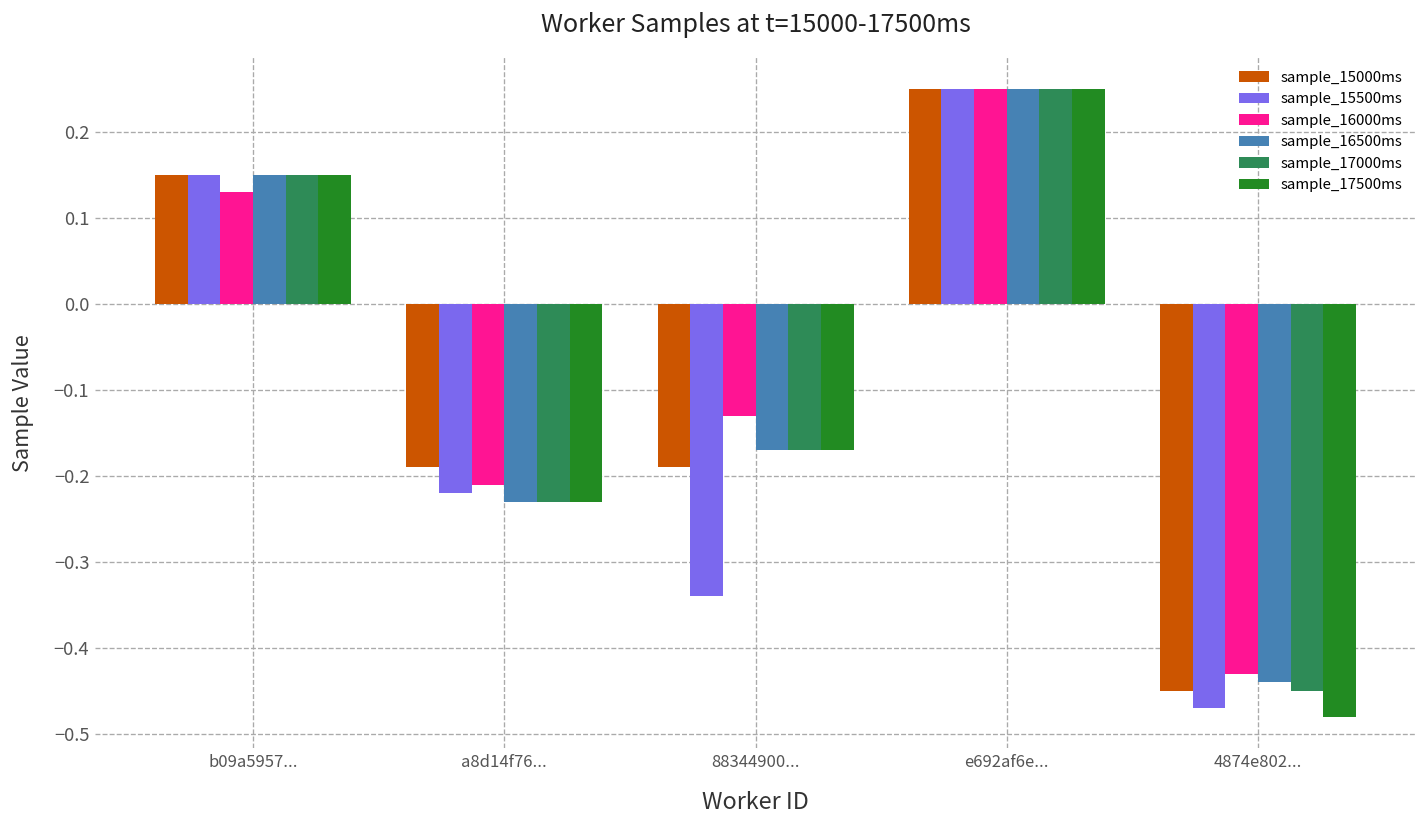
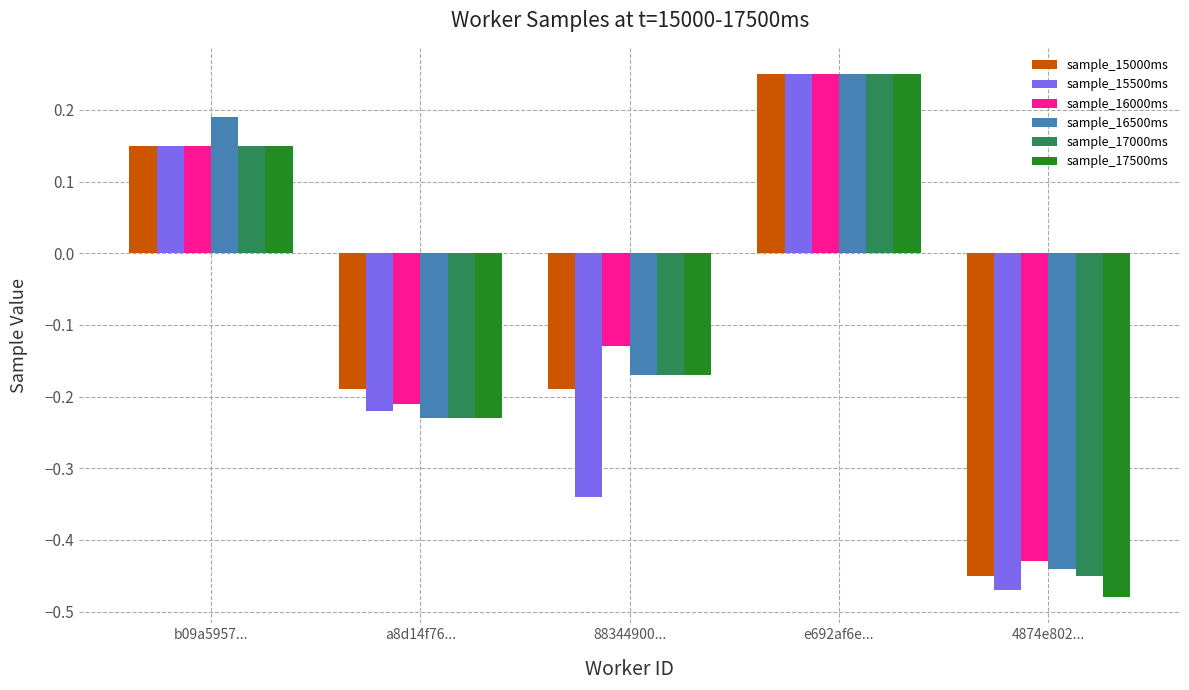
sample_16000ms, b09a5957...: 0.13 -> 0.15
sample_16500ms, b09a5957...: 0.15 -> 0.19
